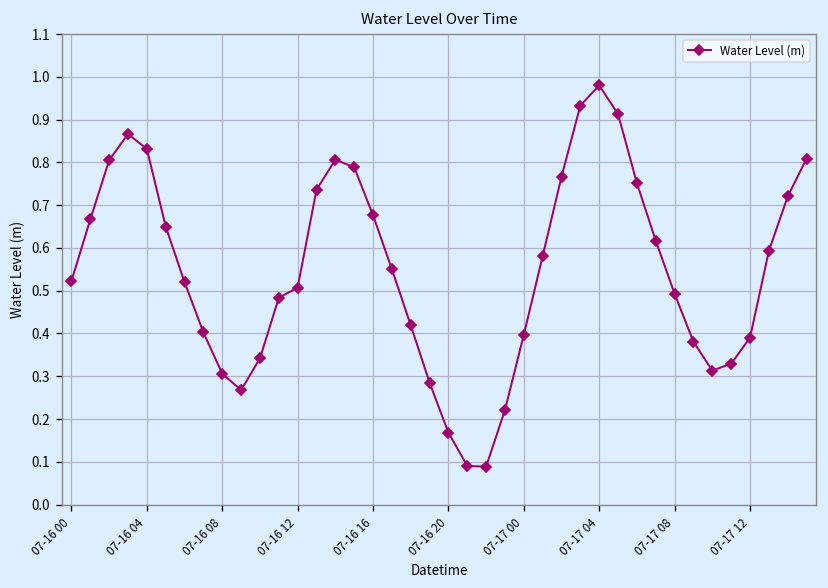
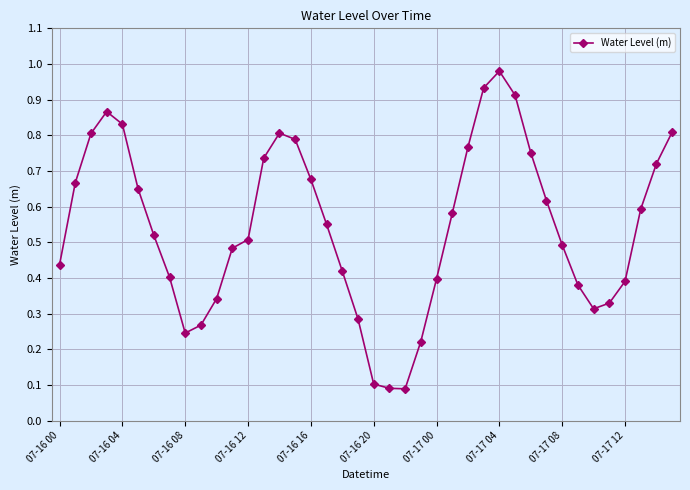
07-16 00: 0.52 -> 0.44
07-16 08: 0.31 -> 0.25
07-16 20: 0.17 -> 0.10
